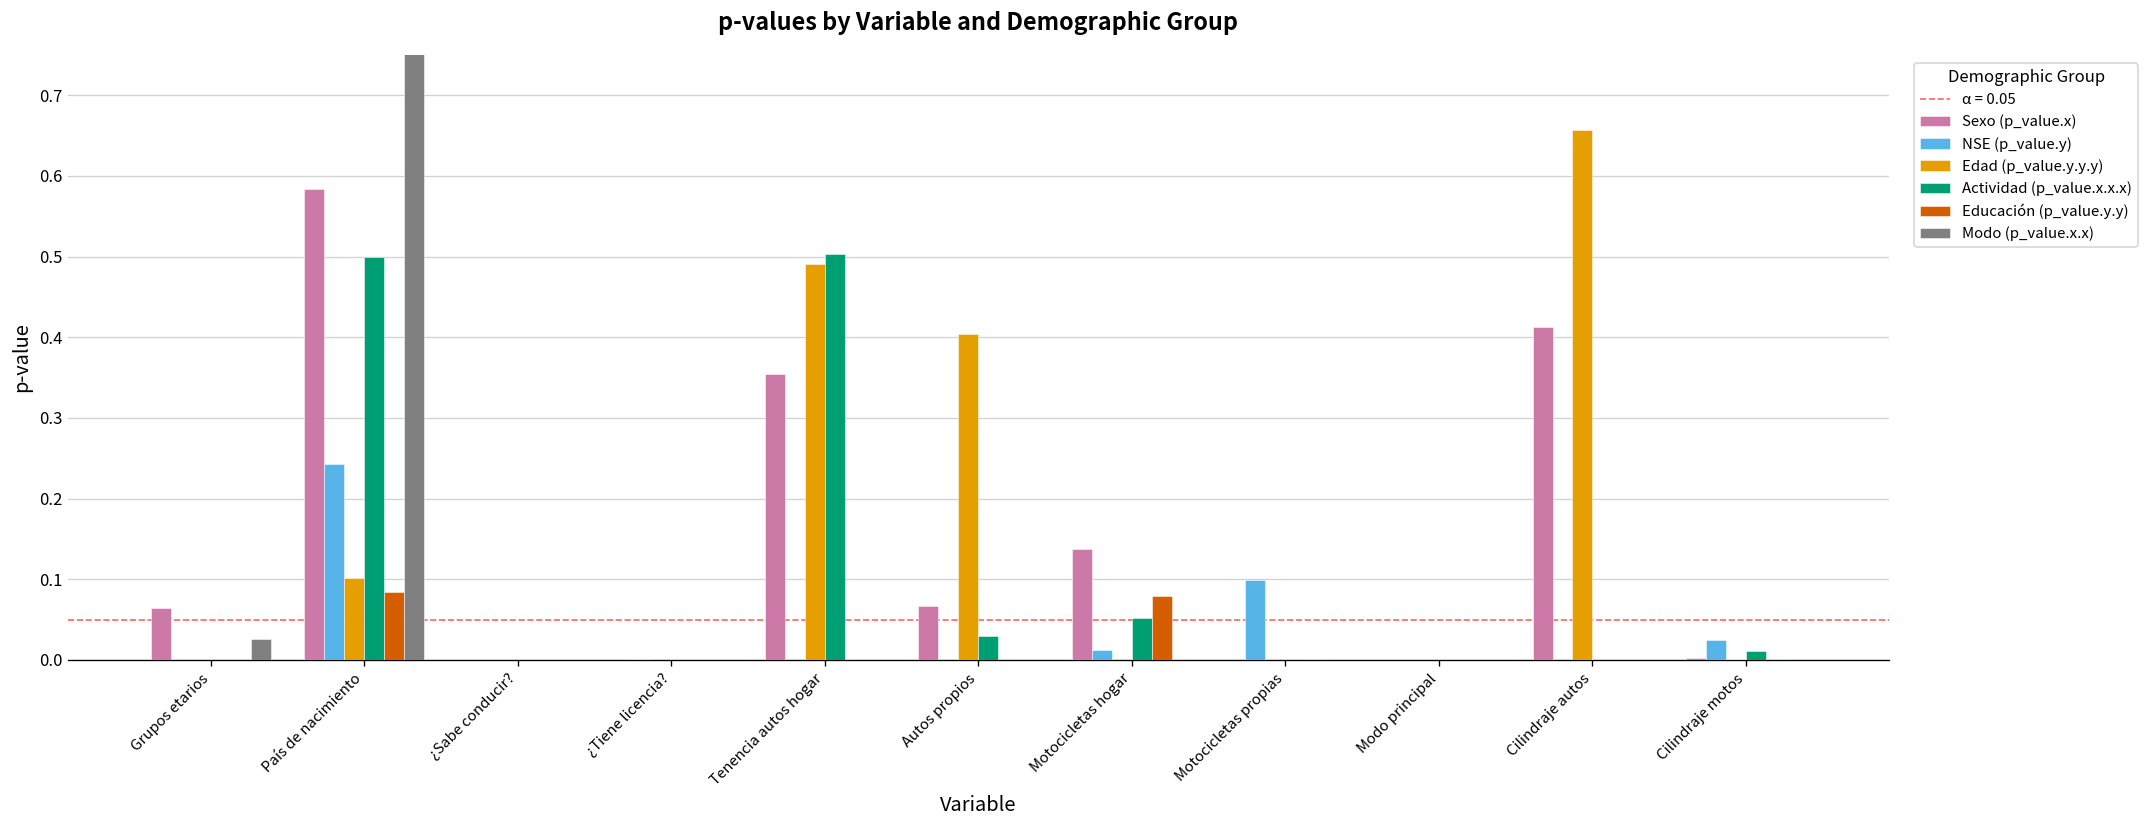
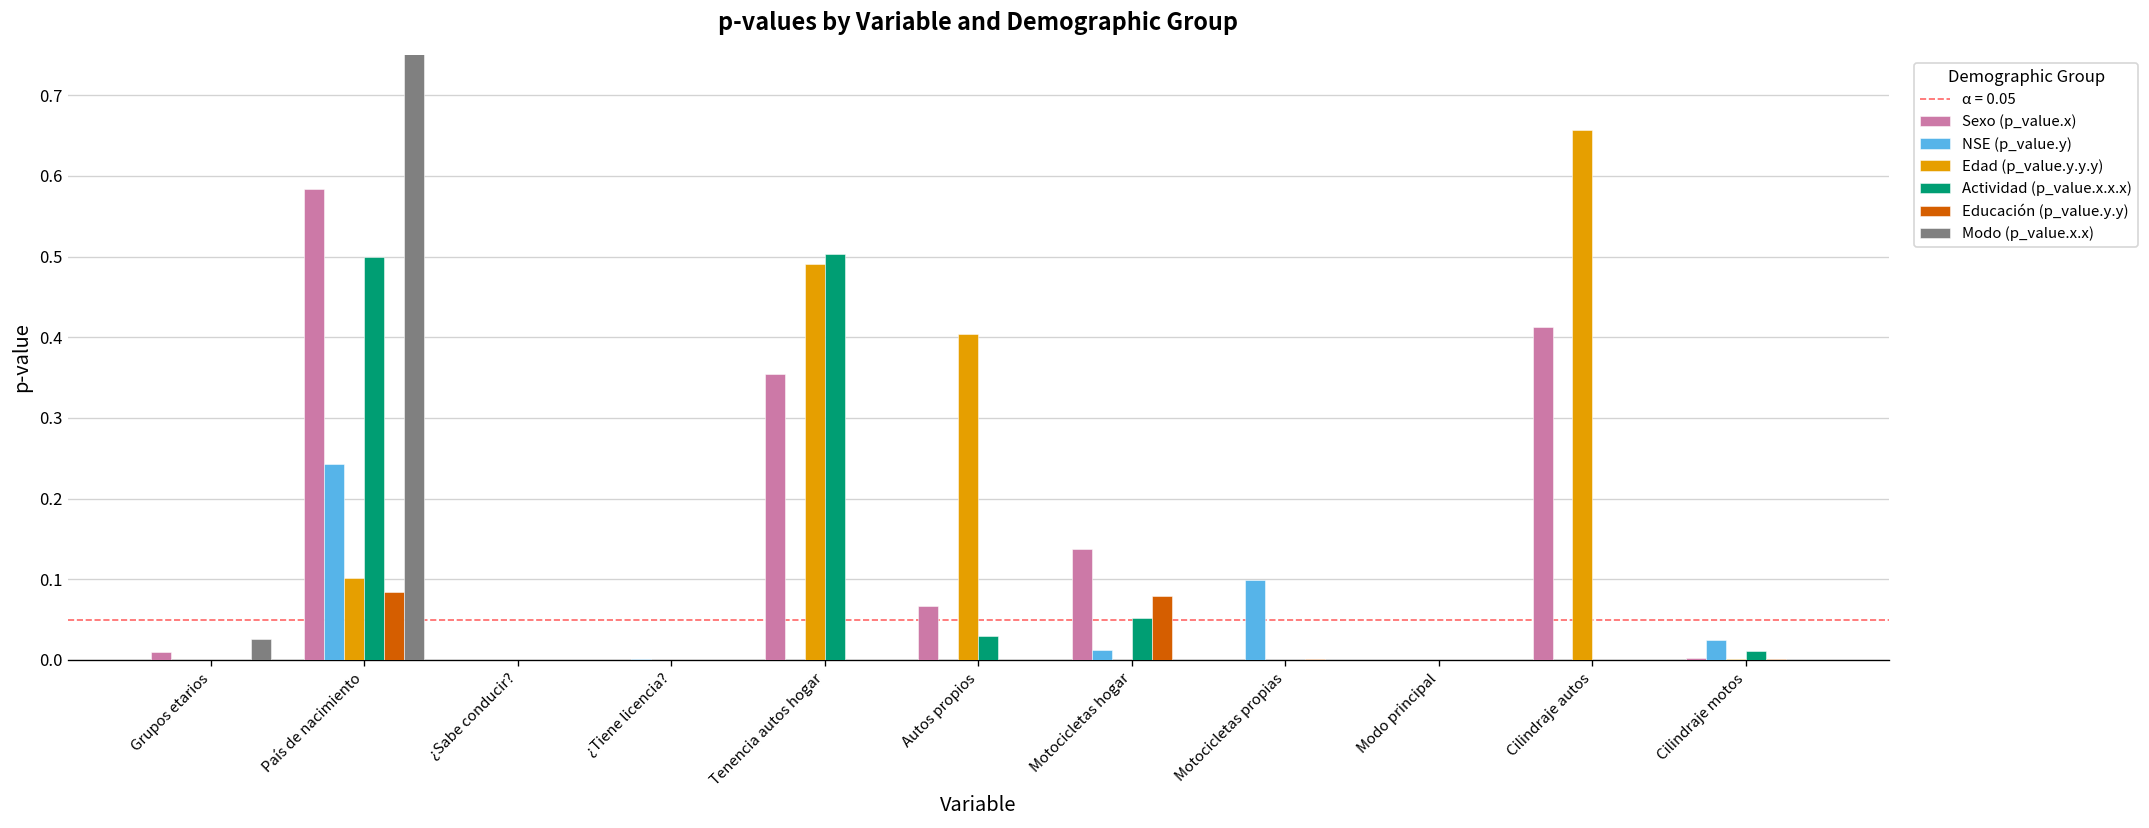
Sexo (p_value.x), Grupos etarios: 0.06 -> 0.01
